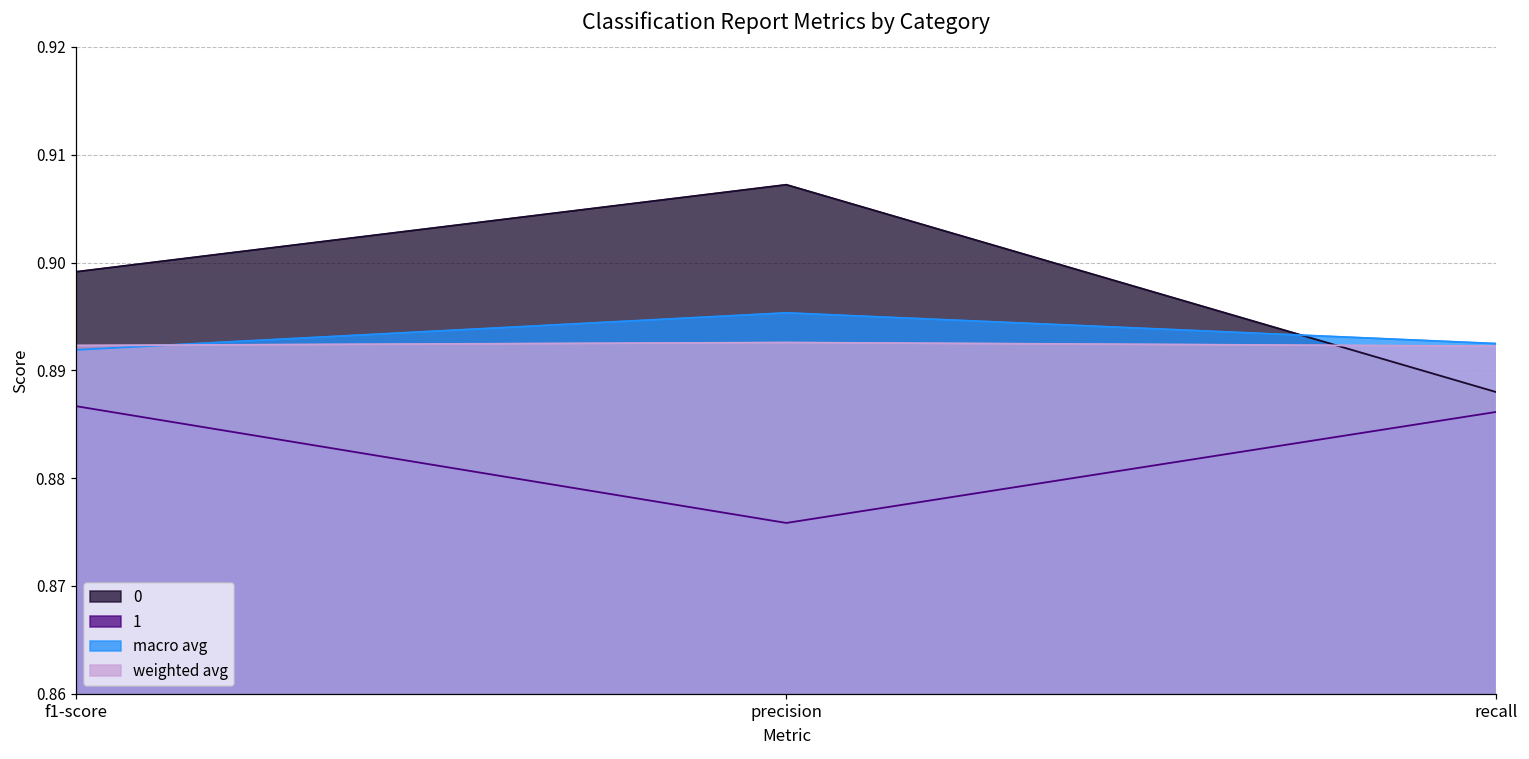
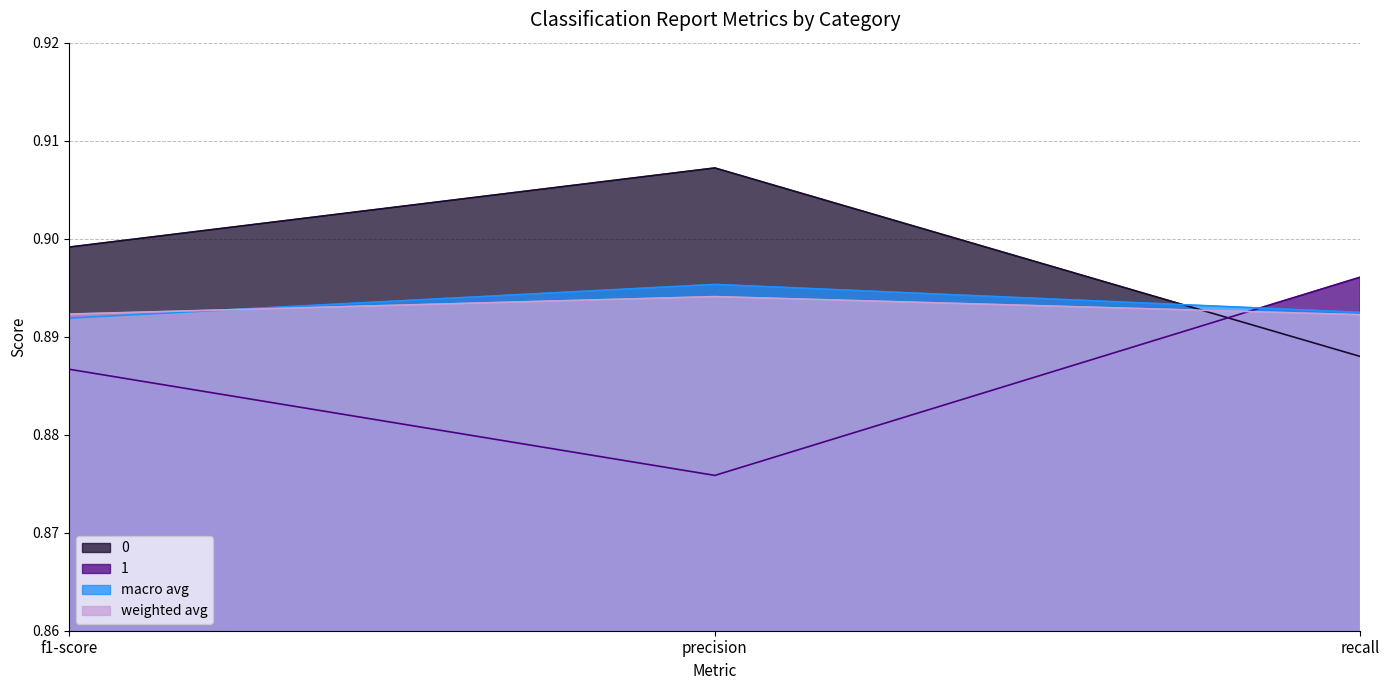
weighted avg, precision: 0.893 -> 0.894
1, recall: 0.886 -> 0.896
